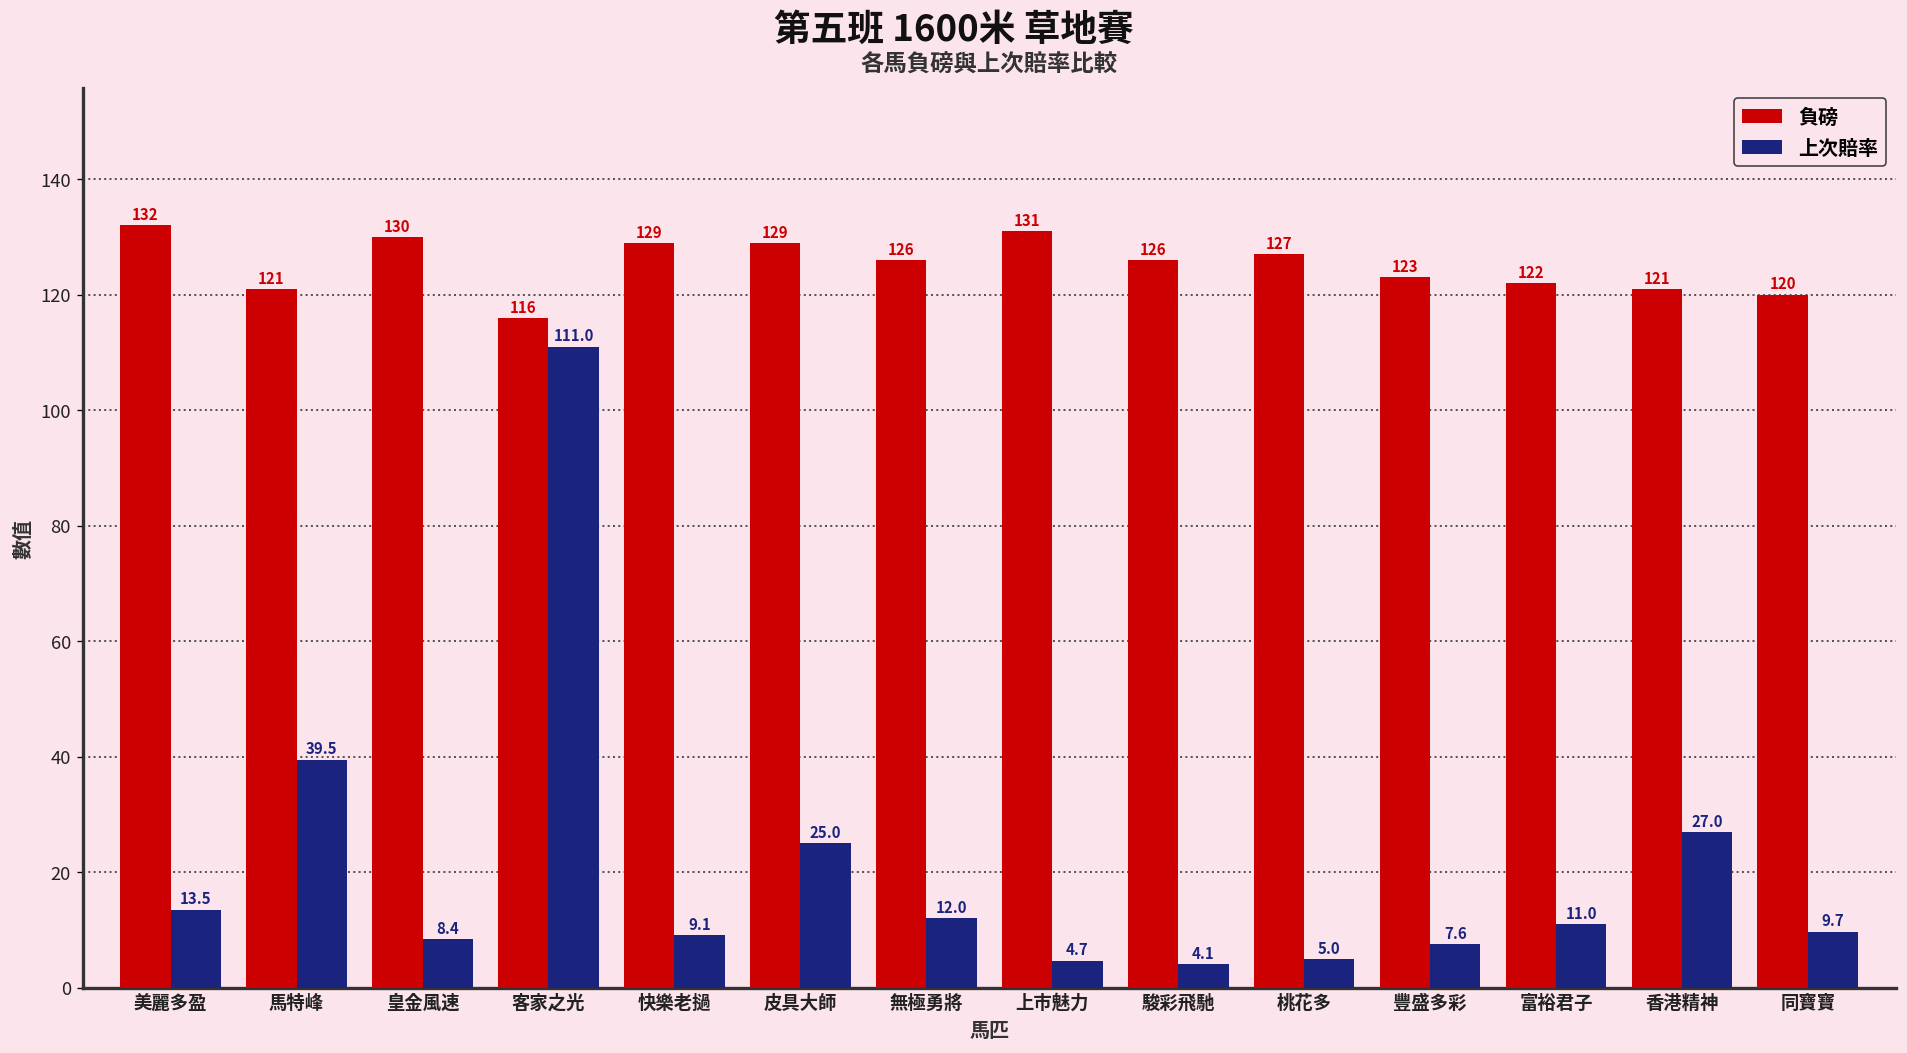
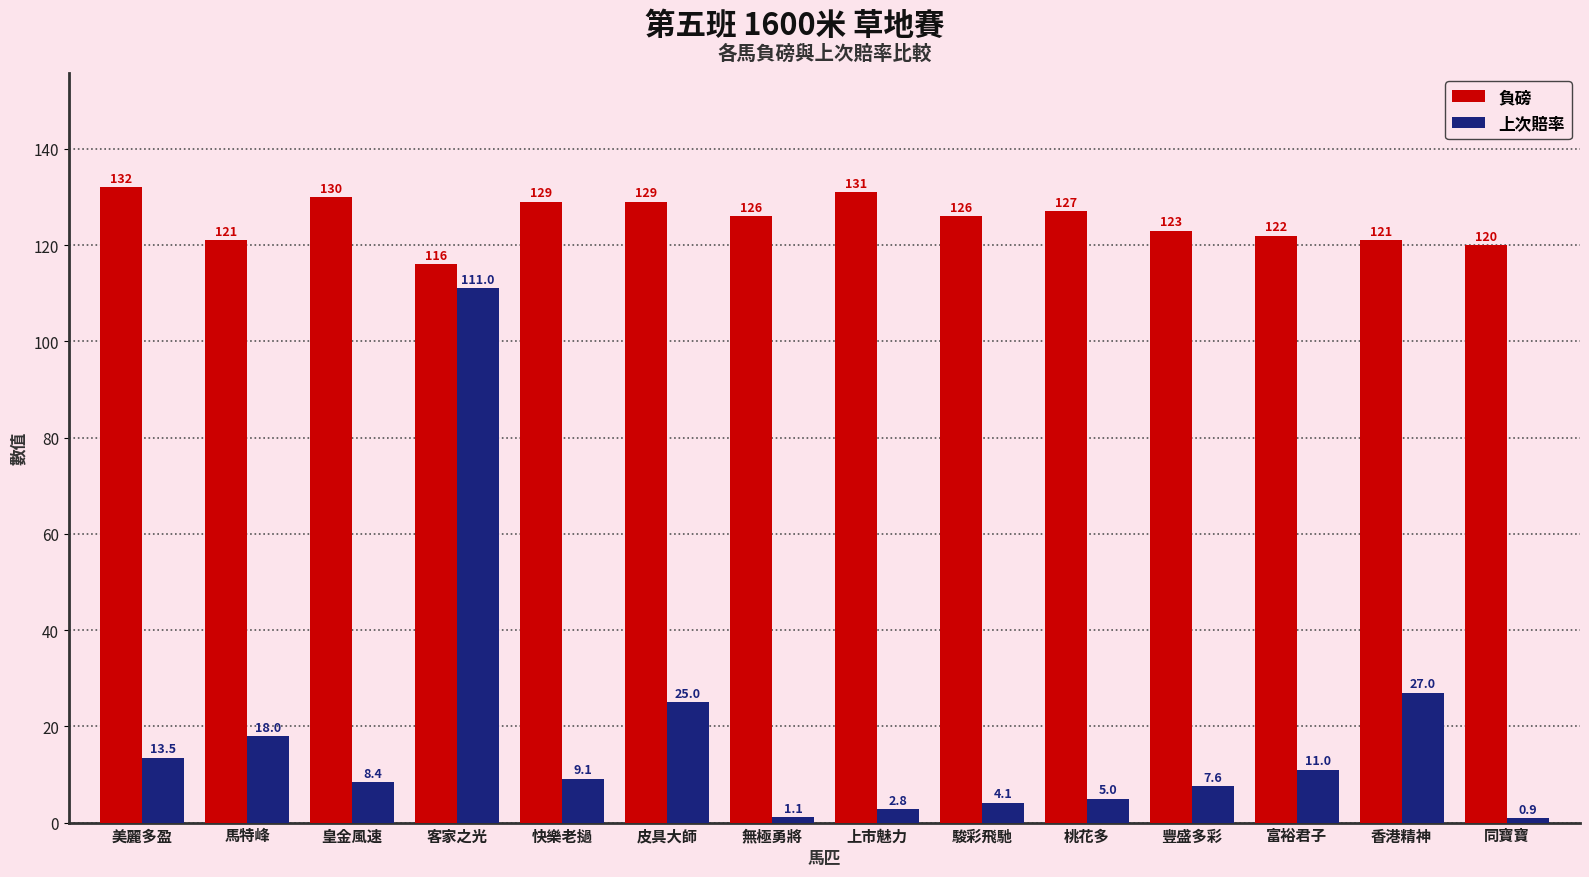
上次賠率, 馬特峰: 39.5 -> 18.0
上次賠率, 無極勇將: 12.0 -> 1.1
上次賠率, 上市魅力: 4.7 -> 2.8
上次賠率, 同寶寶: 9.7 -> 0.9
